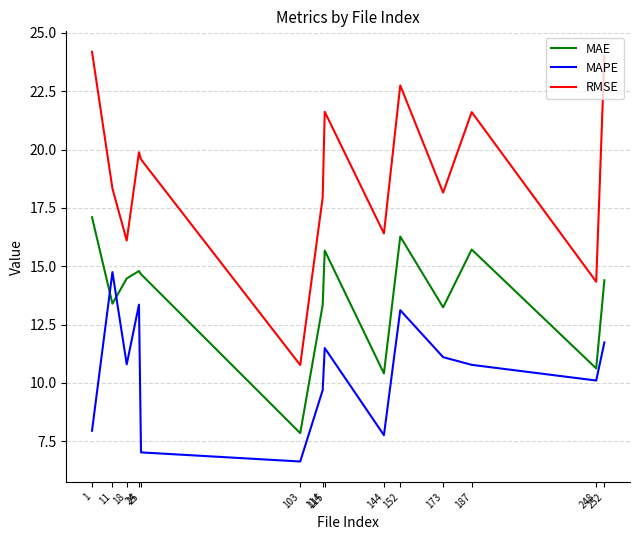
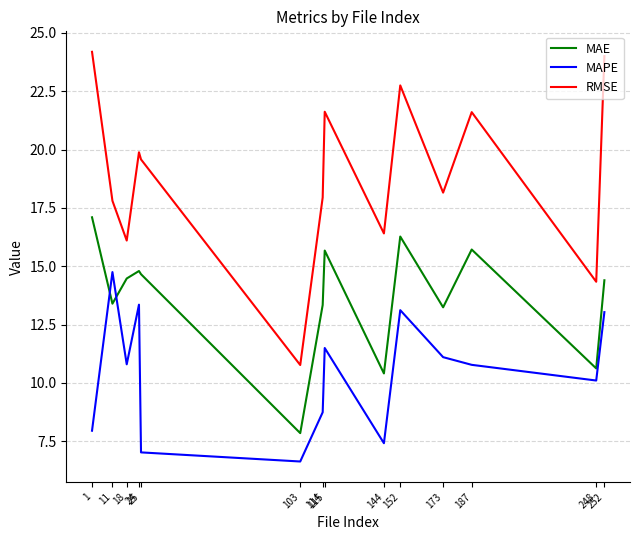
RMSE, 11: 18.3 -> 17.8
MAPE, 114: 9.7 -> 8.7
MAPE, 144: 7.8 -> 7.4
MAPE, 252: 11.7 -> 13.0
